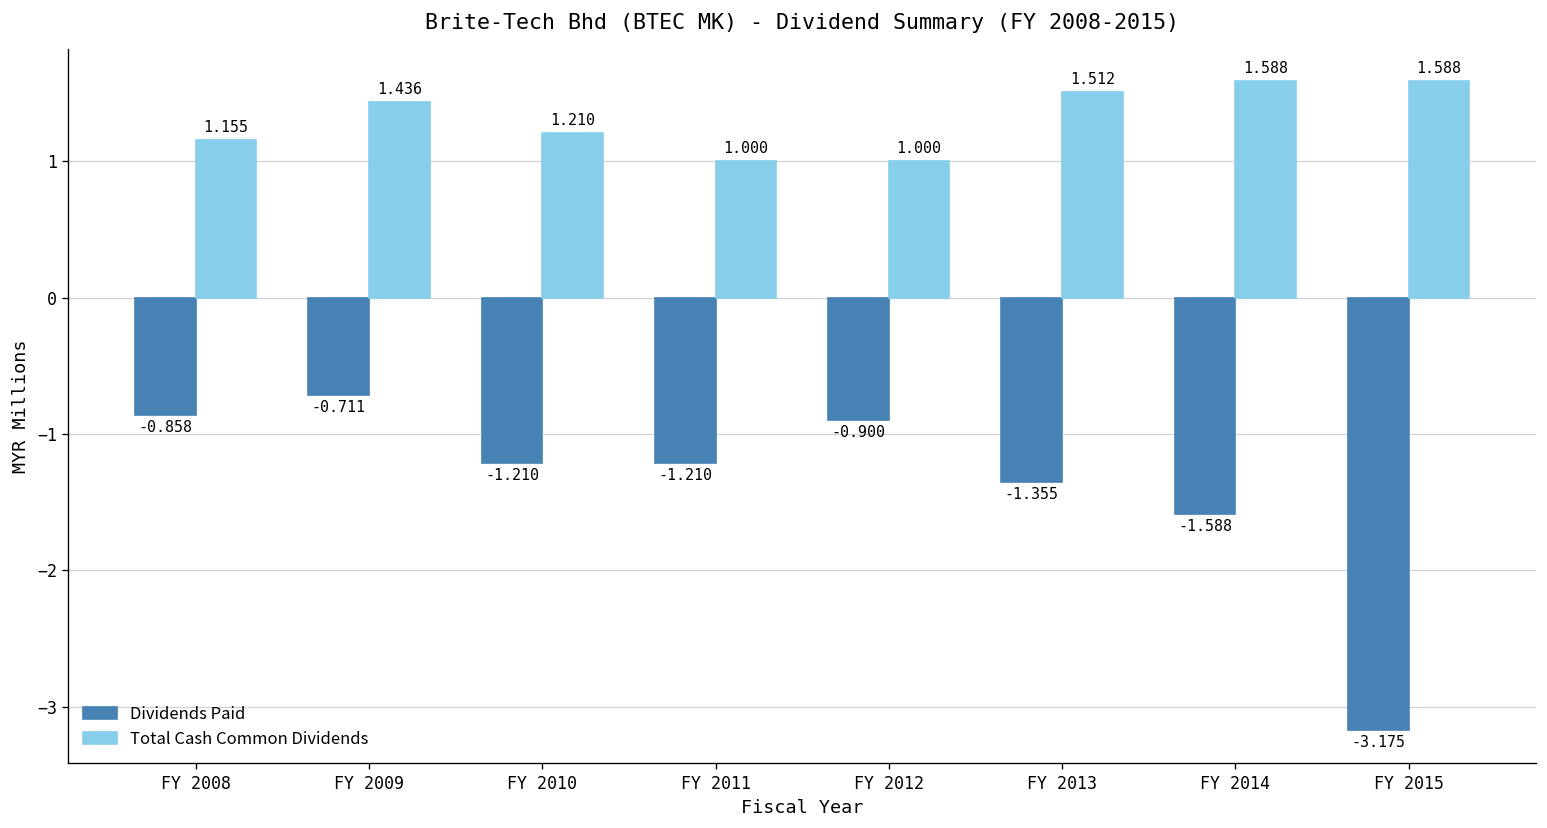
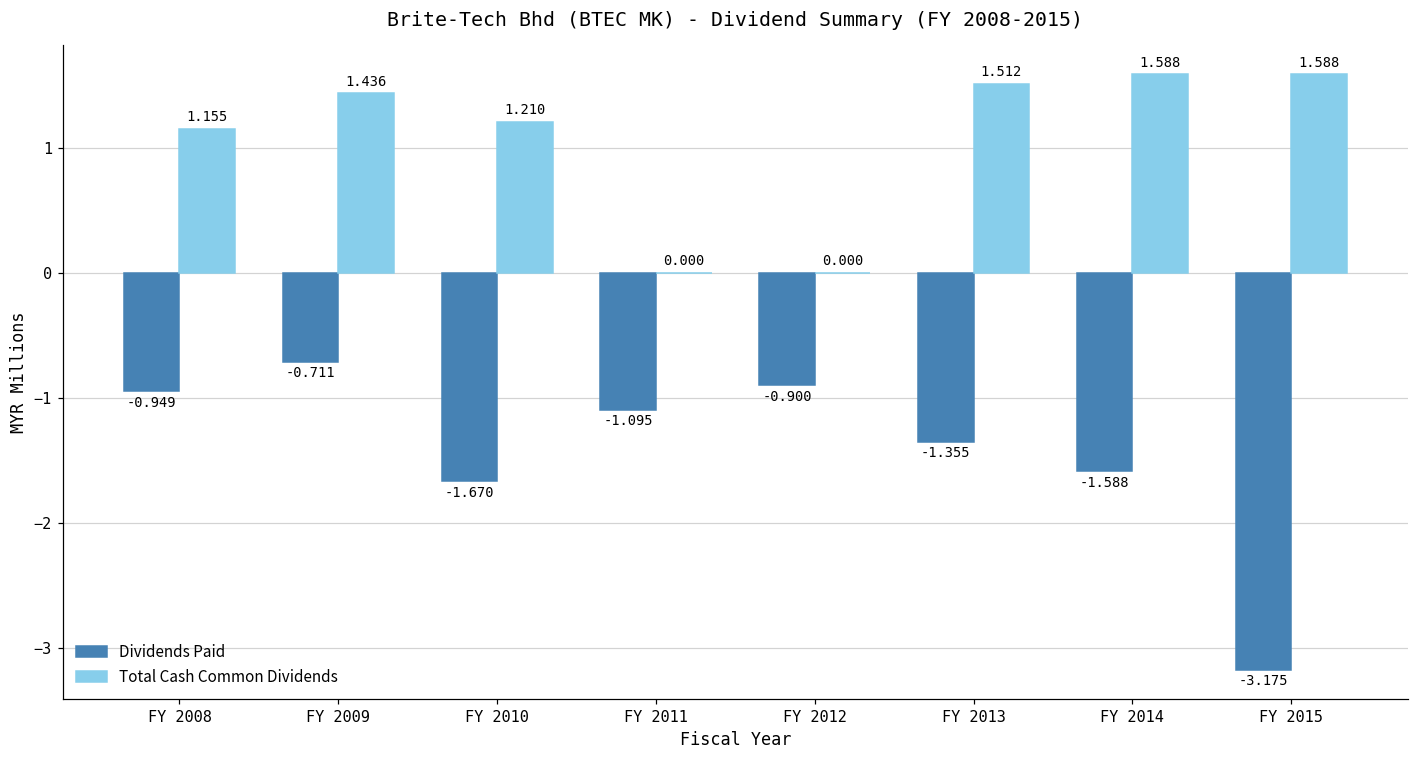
Dividends Paid, FY 2008: -0.858 -> -0.949
Dividends Paid, FY 2010: -1.210 -> -1.670
Dividends Paid, FY 2011: -1.210 -> -1.095
Total Cash Common Dividends, FY 2011: 1.000 -> 0.000
Total Cash Common Dividends, FY 2012: 1.000 -> 0.000
